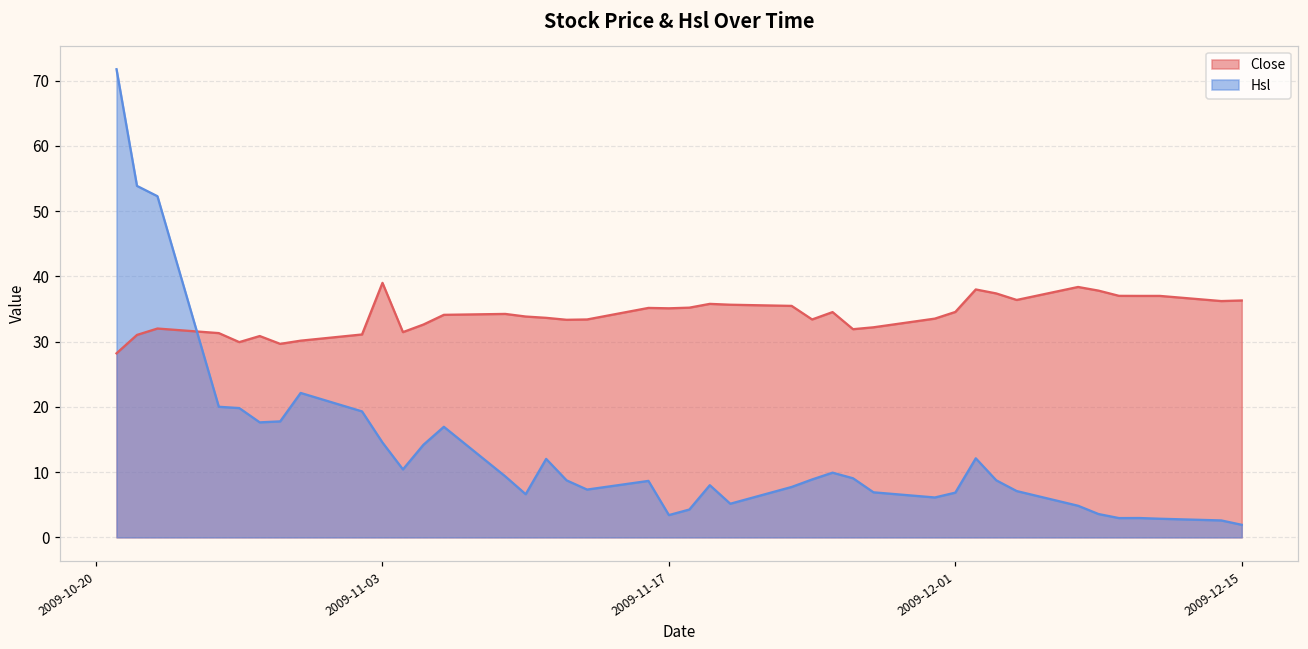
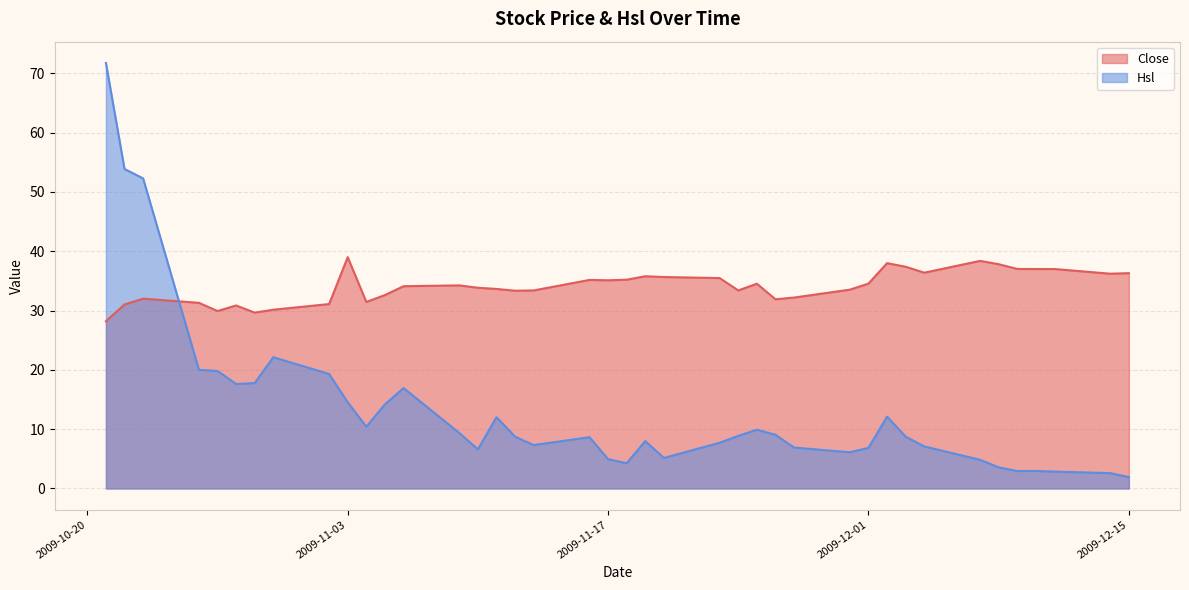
Hsl, 2009-11-17: 3 -> 5
